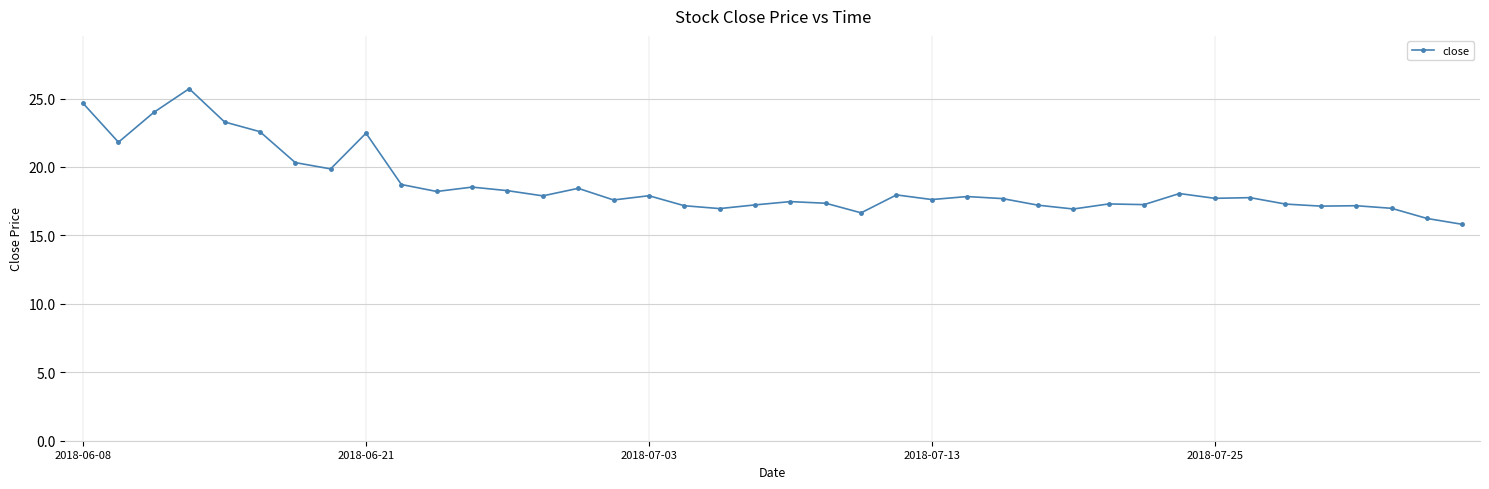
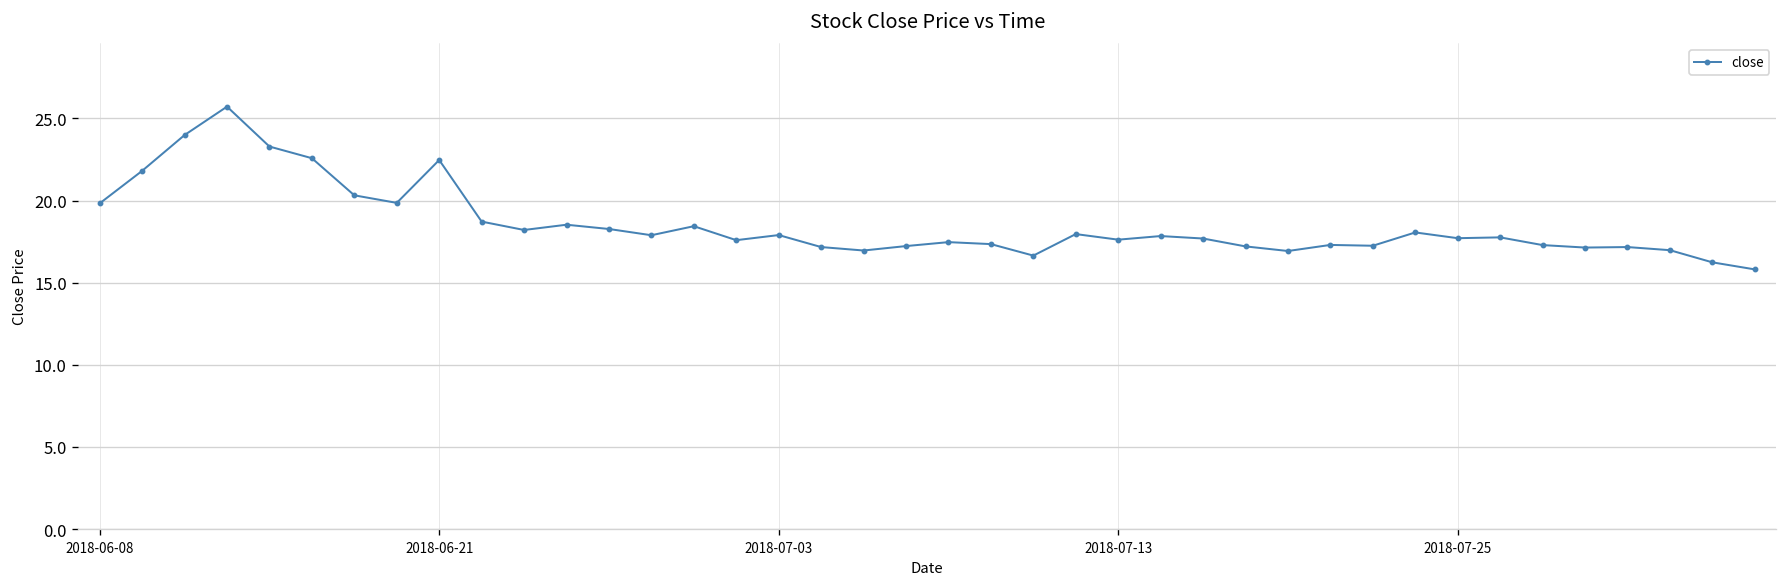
2018-06-08: 24.7 -> 19.8
